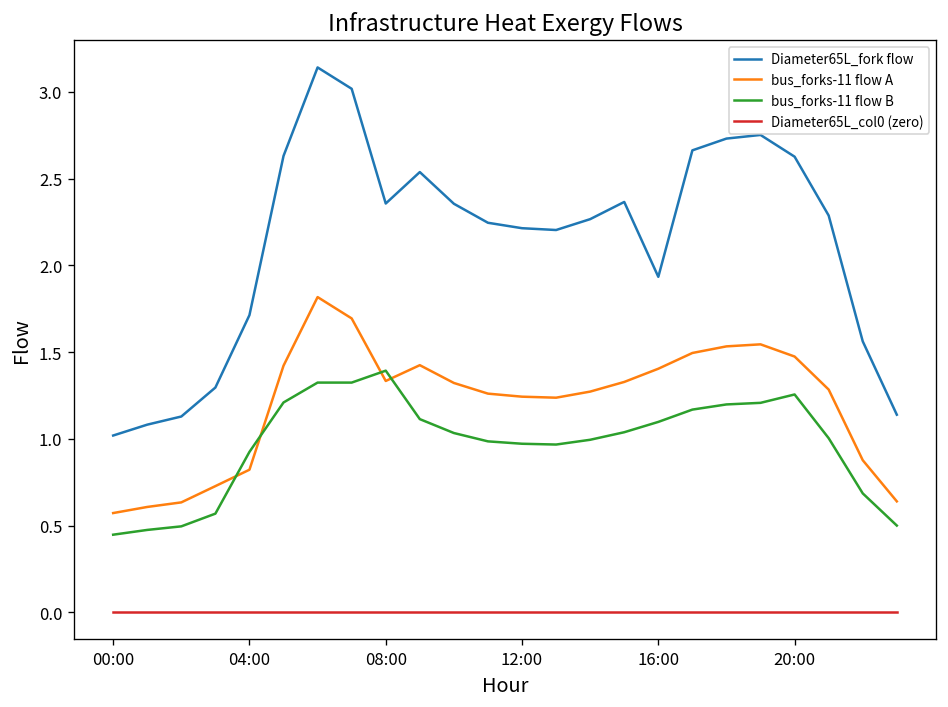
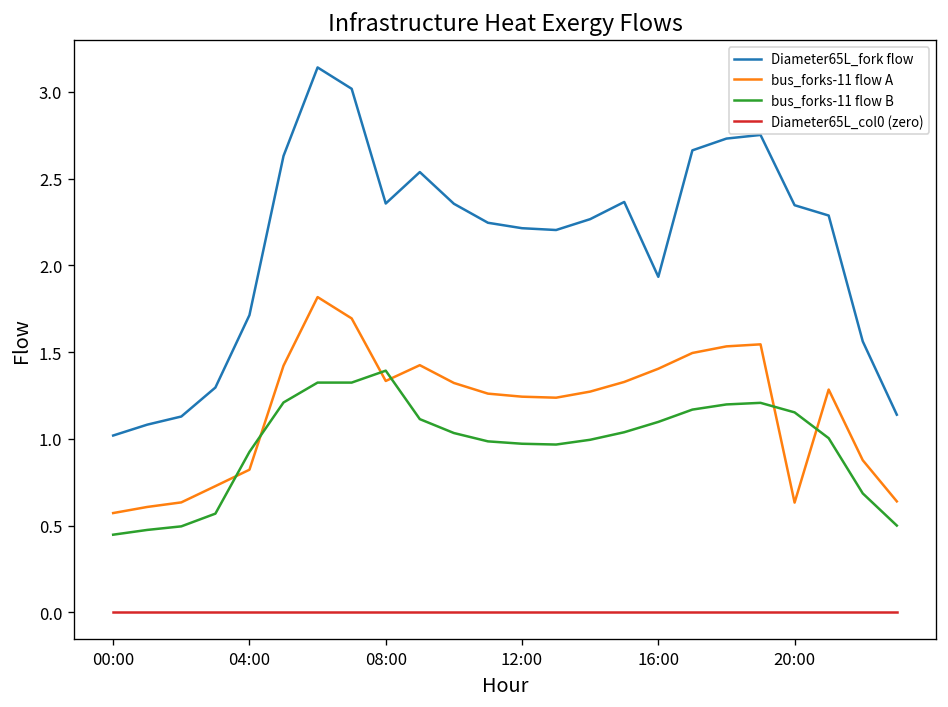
Diameter65L_fork flow, 20:00: 2.63 -> 2.35
bus_forks-11 flow A, 20:00: 1.47 -> 0.63
bus_forks-11 flow B, 20:00: 1.26 -> 1.15
